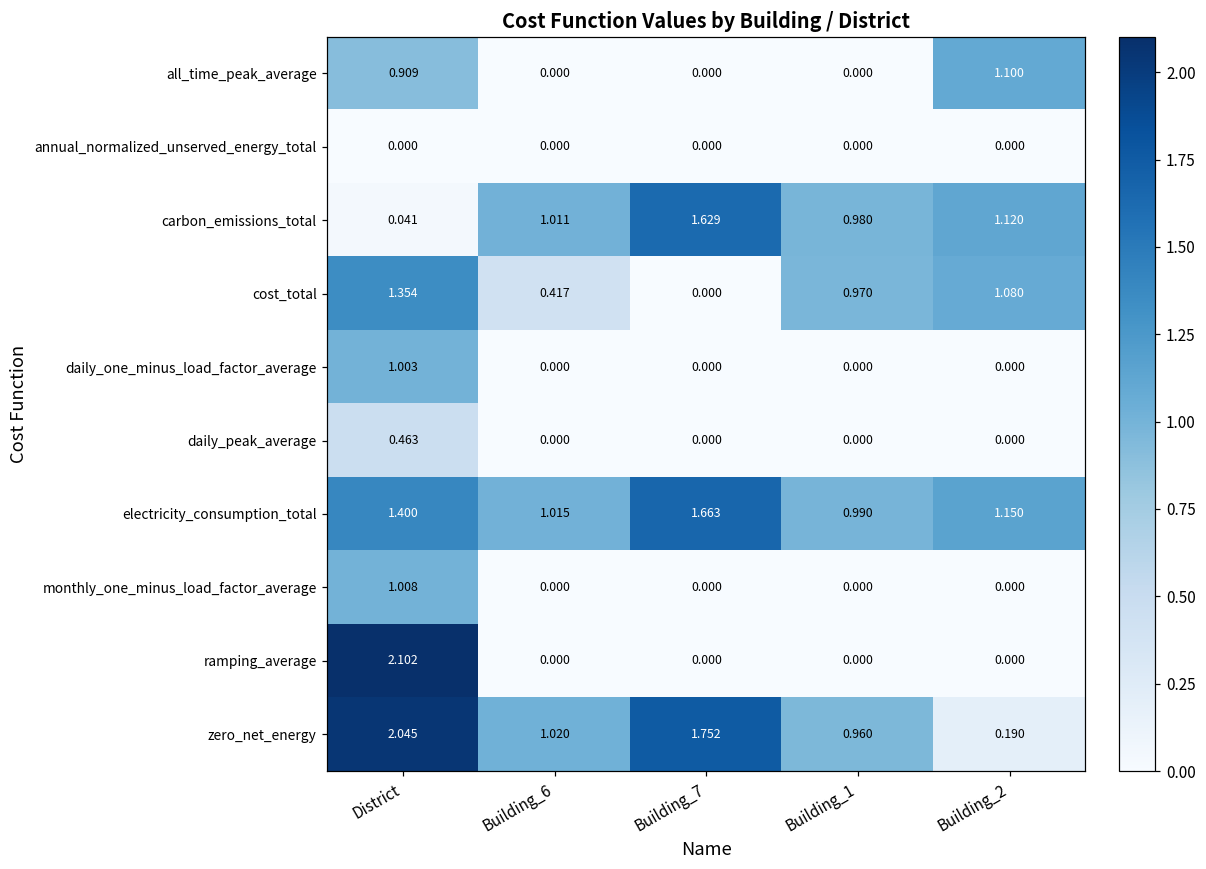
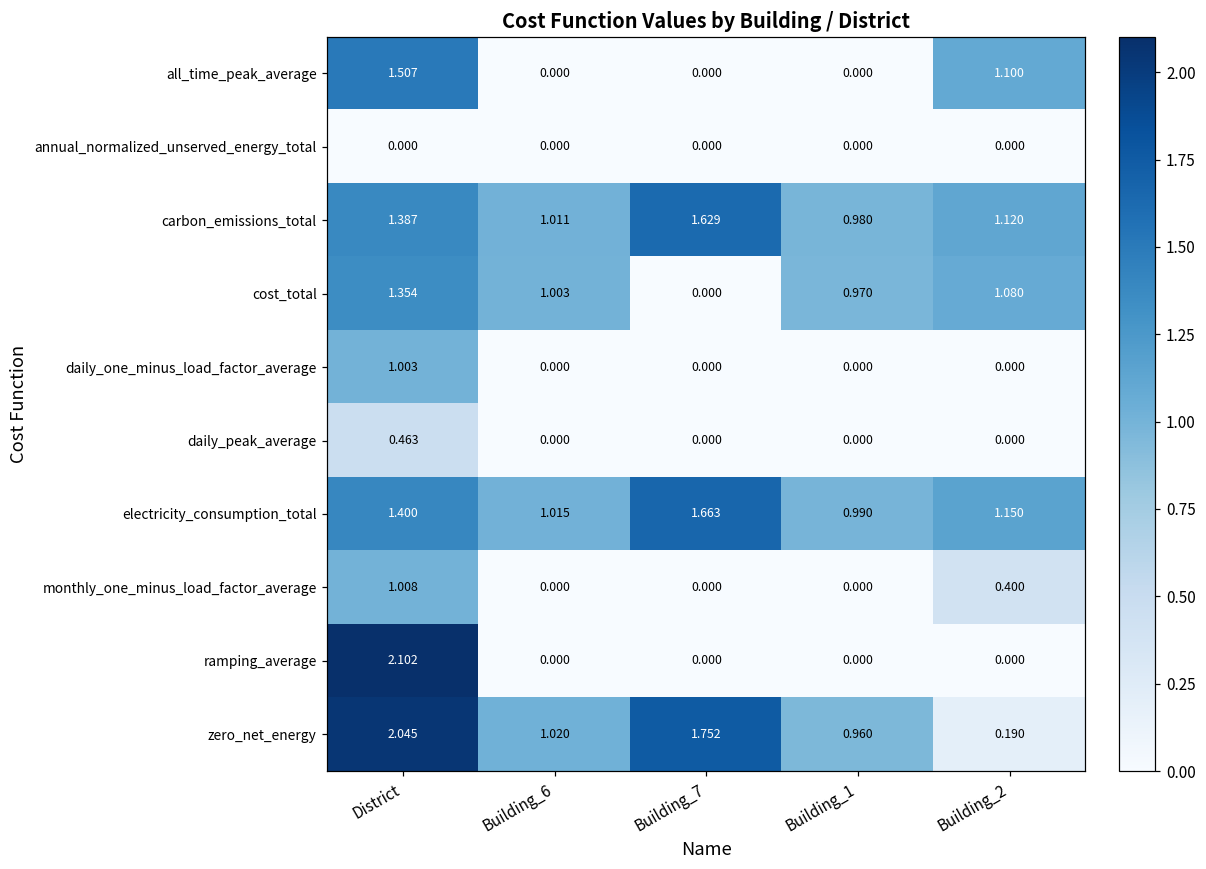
all_time_peak_average, District: 0.909 -> 1.507
carbon_emissions_total, District: 0.041 -> 1.387
cost_total, Building_6: 0.417 -> 1.003
monthly_one_minus_load_factor_average, Building_2: 0.000 -> 0.400
